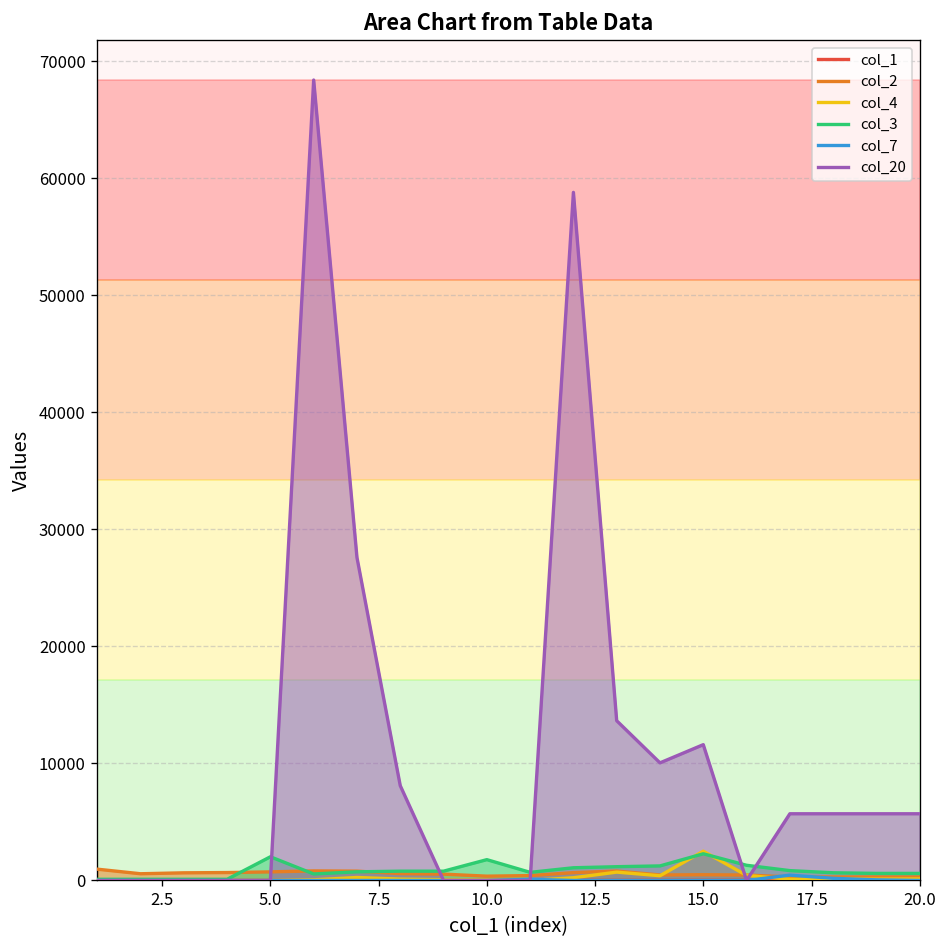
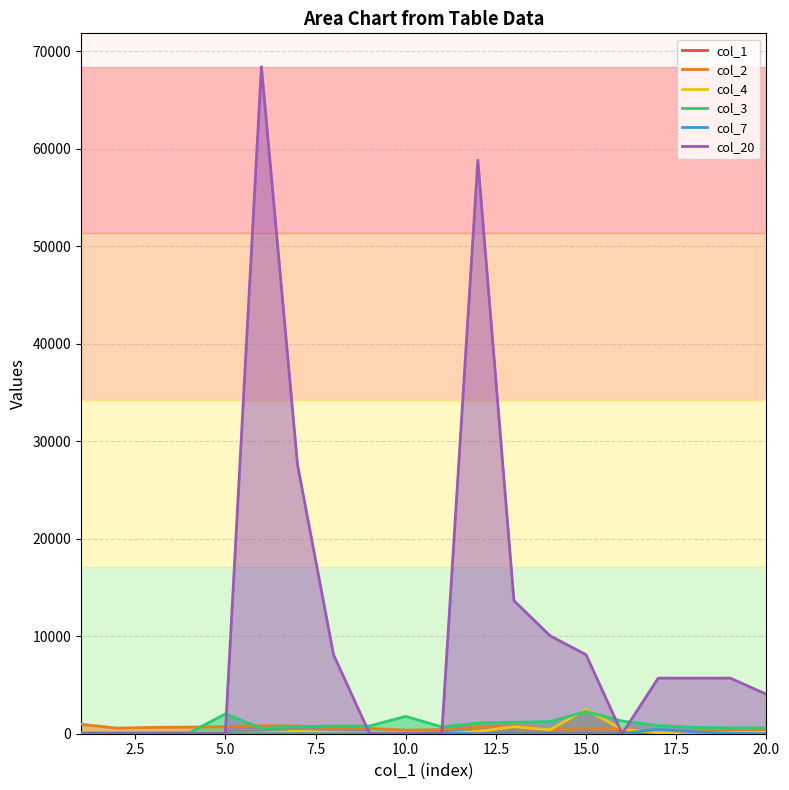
col_20, 15.0: 12000 -> 8000
col_20, 20.0: 6000 -> 4000
